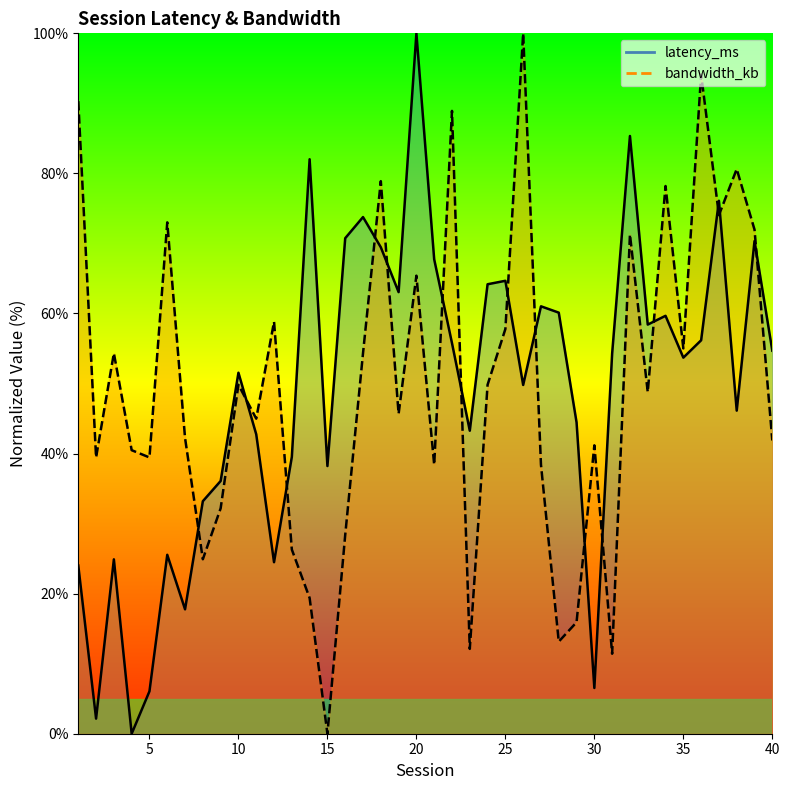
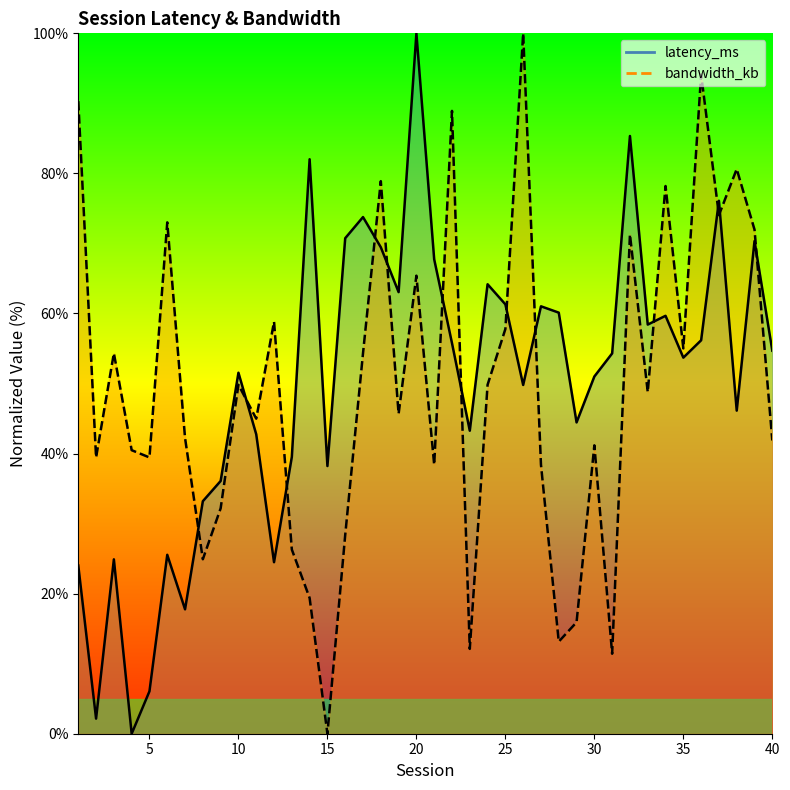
latency_ms, 25: 65% -> 61%
latency_ms, 30: 7% -> 51%
